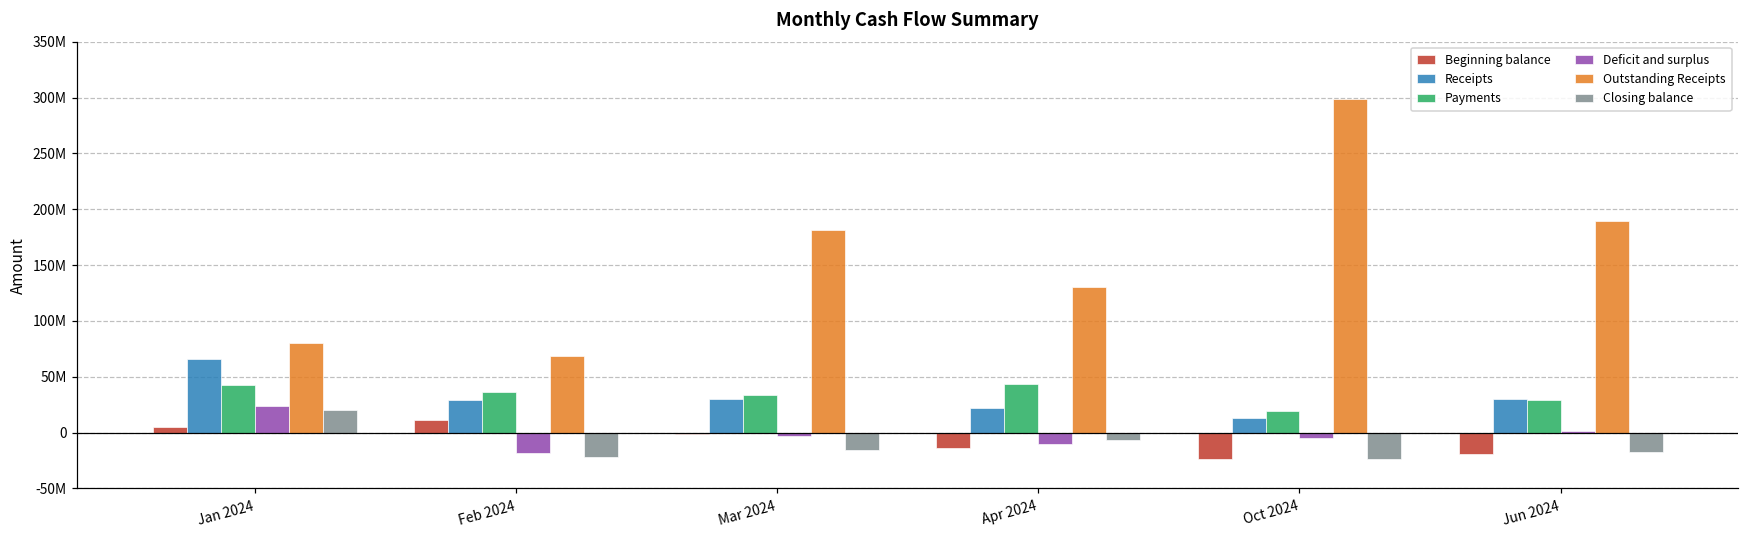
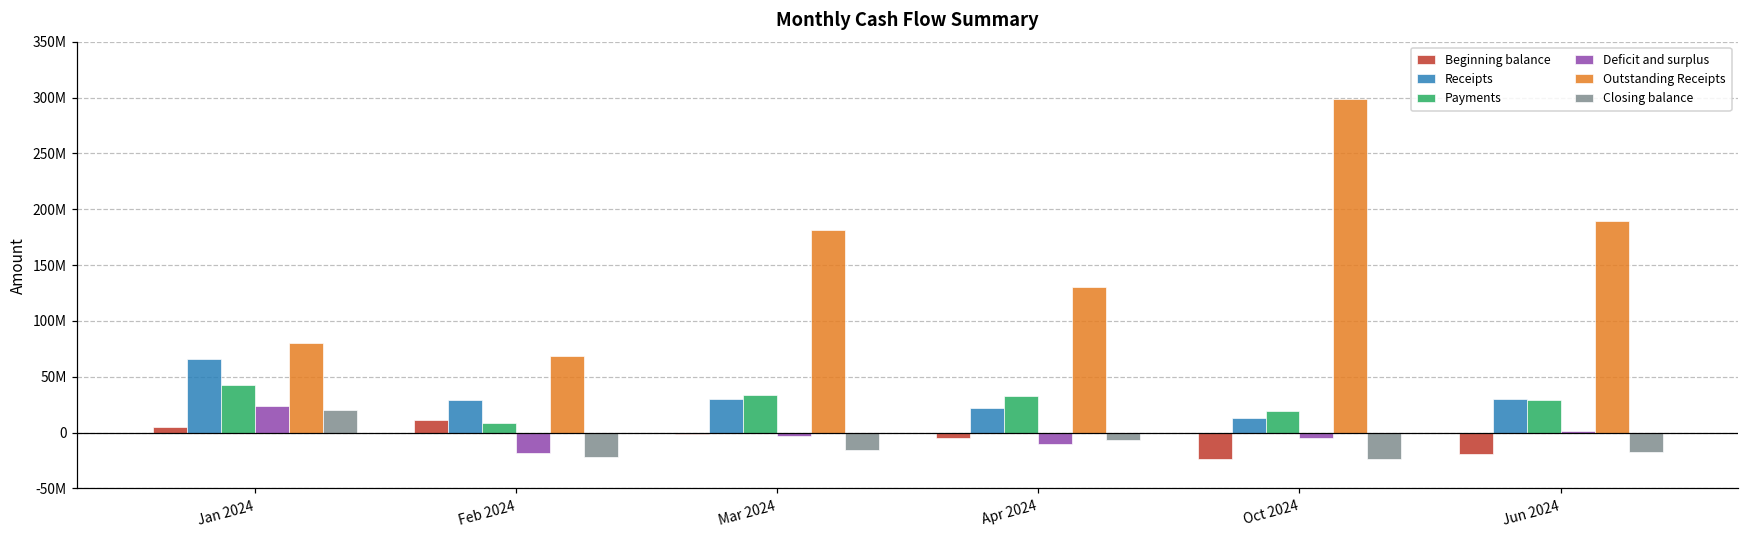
Payments, Feb 2024: 36000000 -> 9000000
Beginning balance, Apr 2024: -13000000 -> -4000000
Payments, Apr 2024: 44000000 -> 32000000
